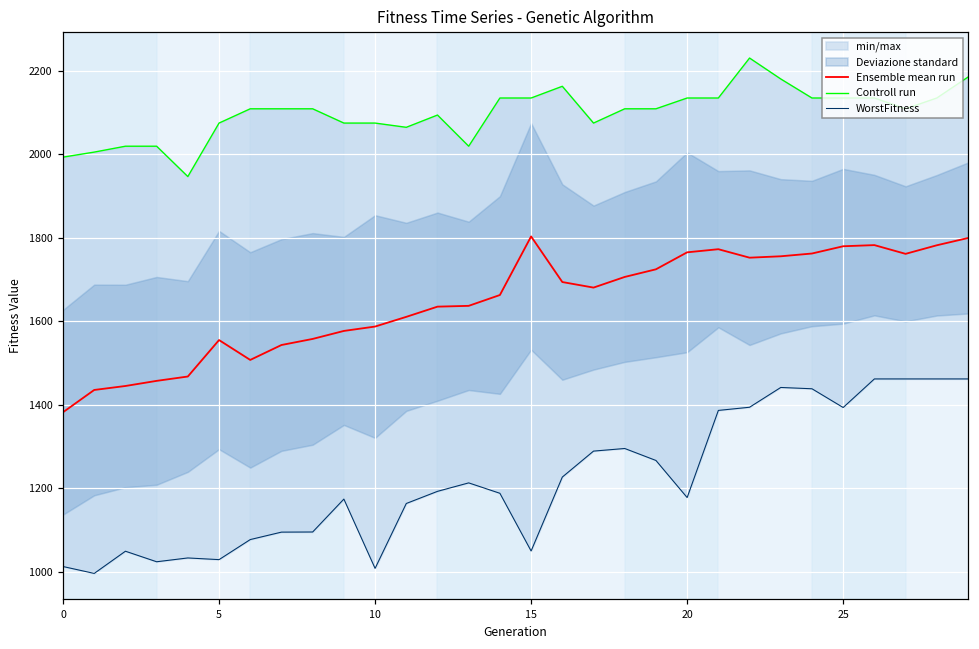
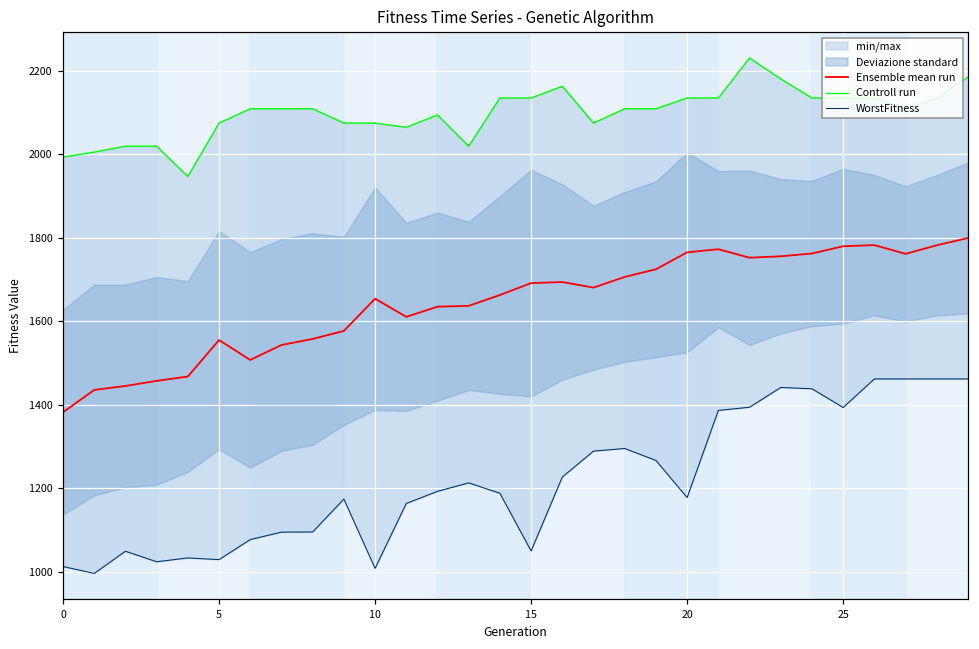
Ensemble mean run, 10: 1590 -> 1650
Ensemble mean run, 15: 1800 -> 1690
